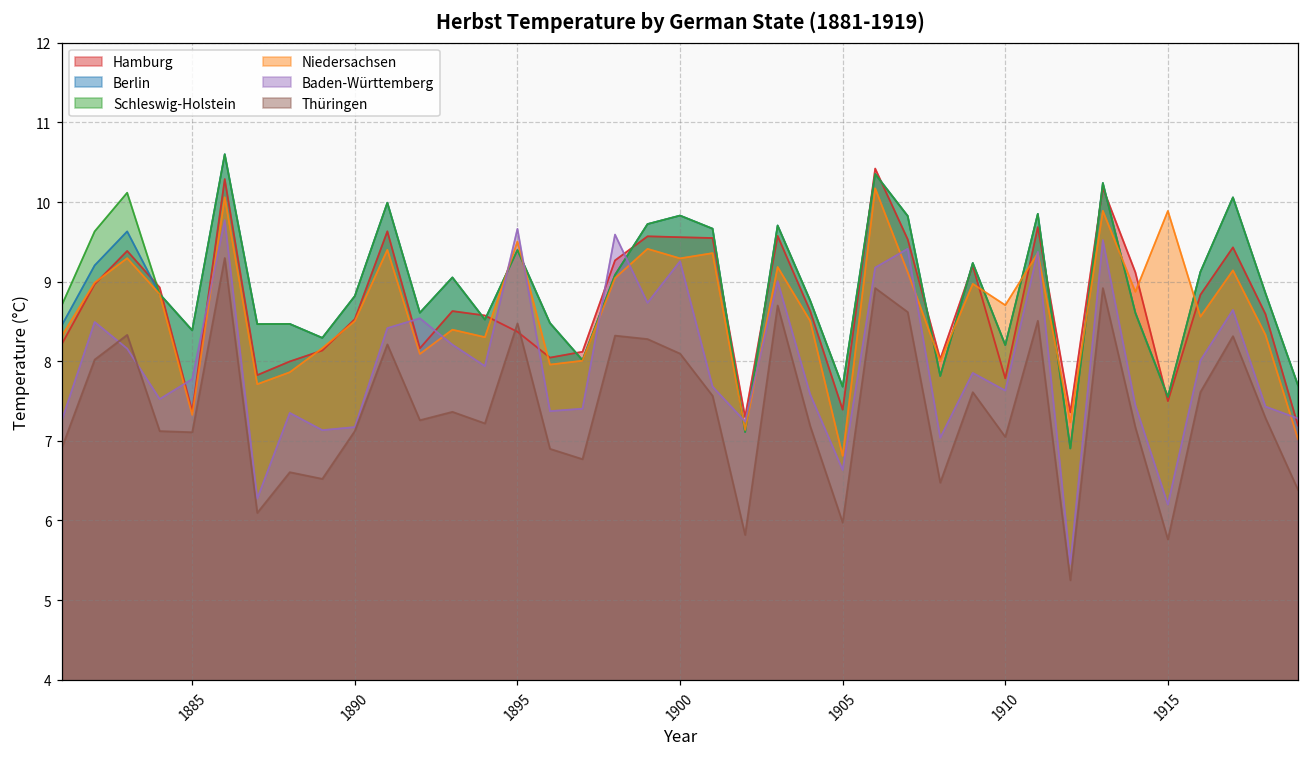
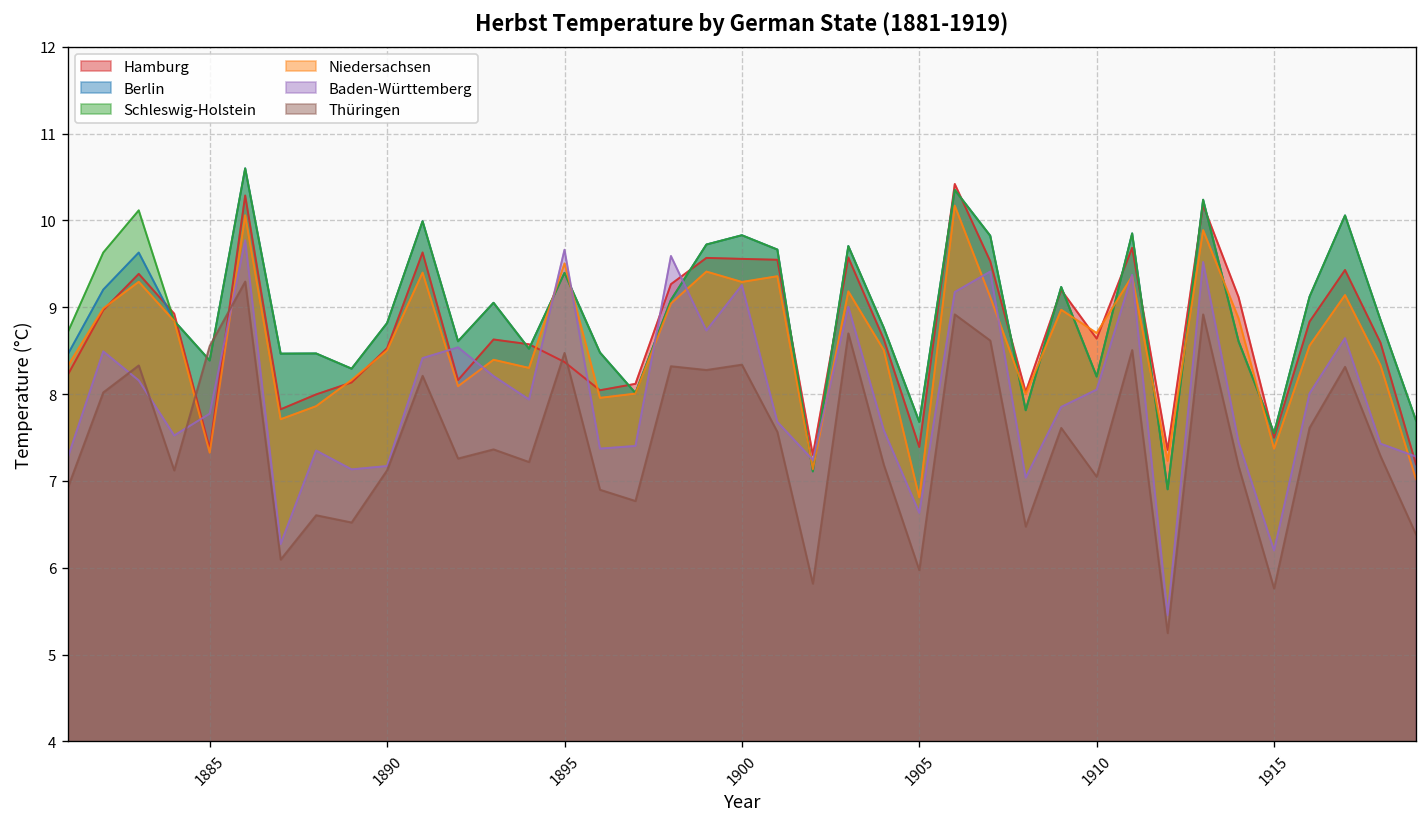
Thüringen, 1885: 7.1 -> 8.6
Thüringen, 1900: 8.1 -> 8.3
Hamburg, 1910: 7.8 -> 8.6
Baden-Württemberg, 1910: 7.6 -> 8.1
Niedersachsen, 1915: 9.9 -> 7.4
